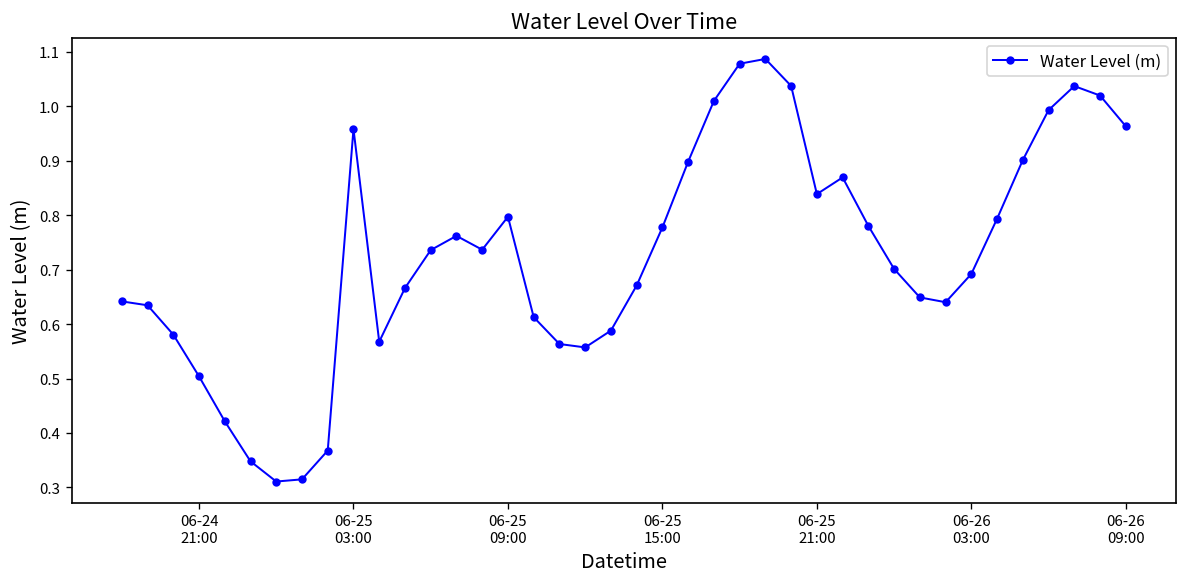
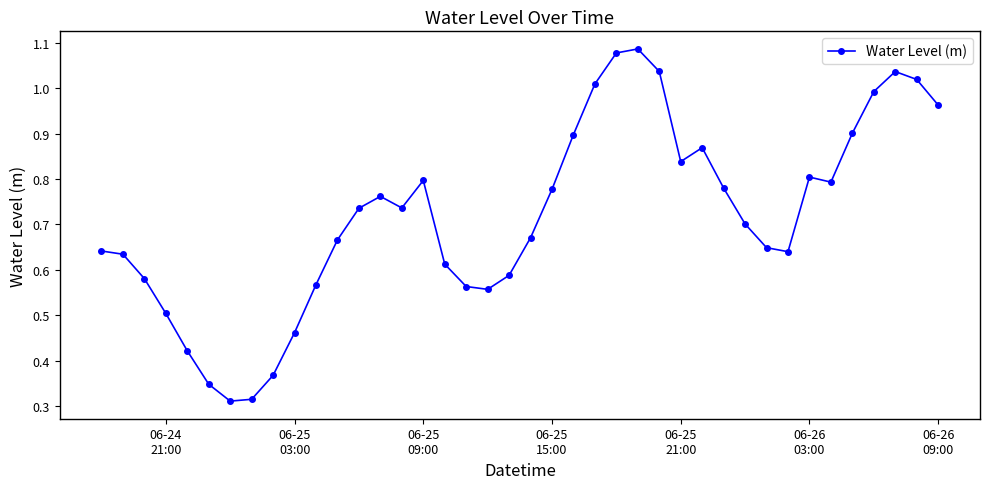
06-25 03:00: 0.96 -> 0.46
06-26 03:00: 0.69 -> 0.80
